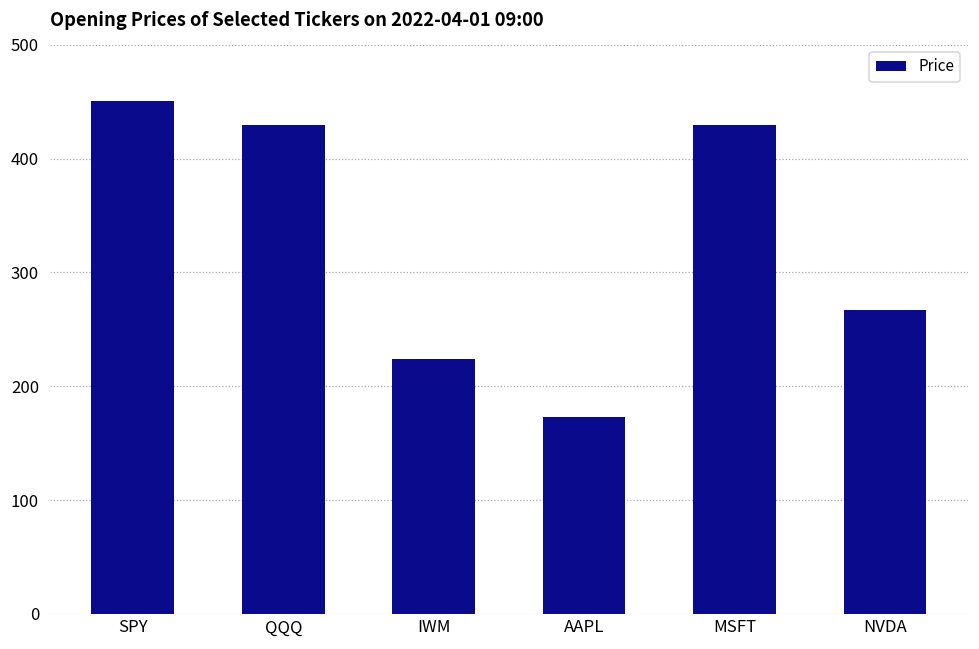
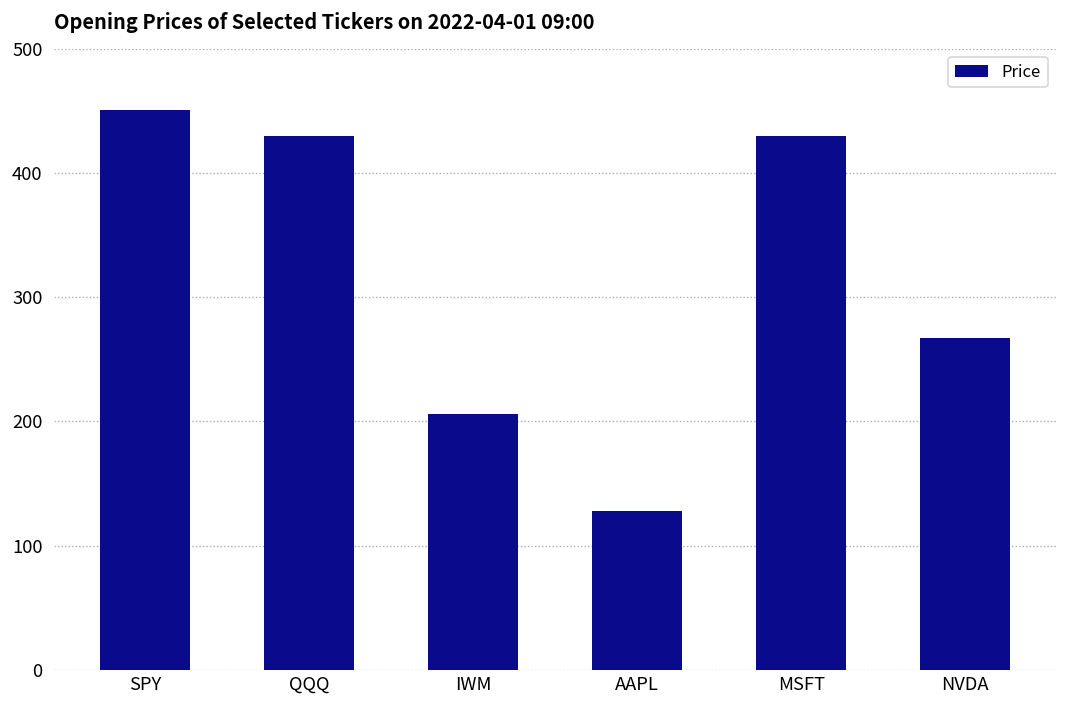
IWM: 224 -> 206
AAPL: 173 -> 128
